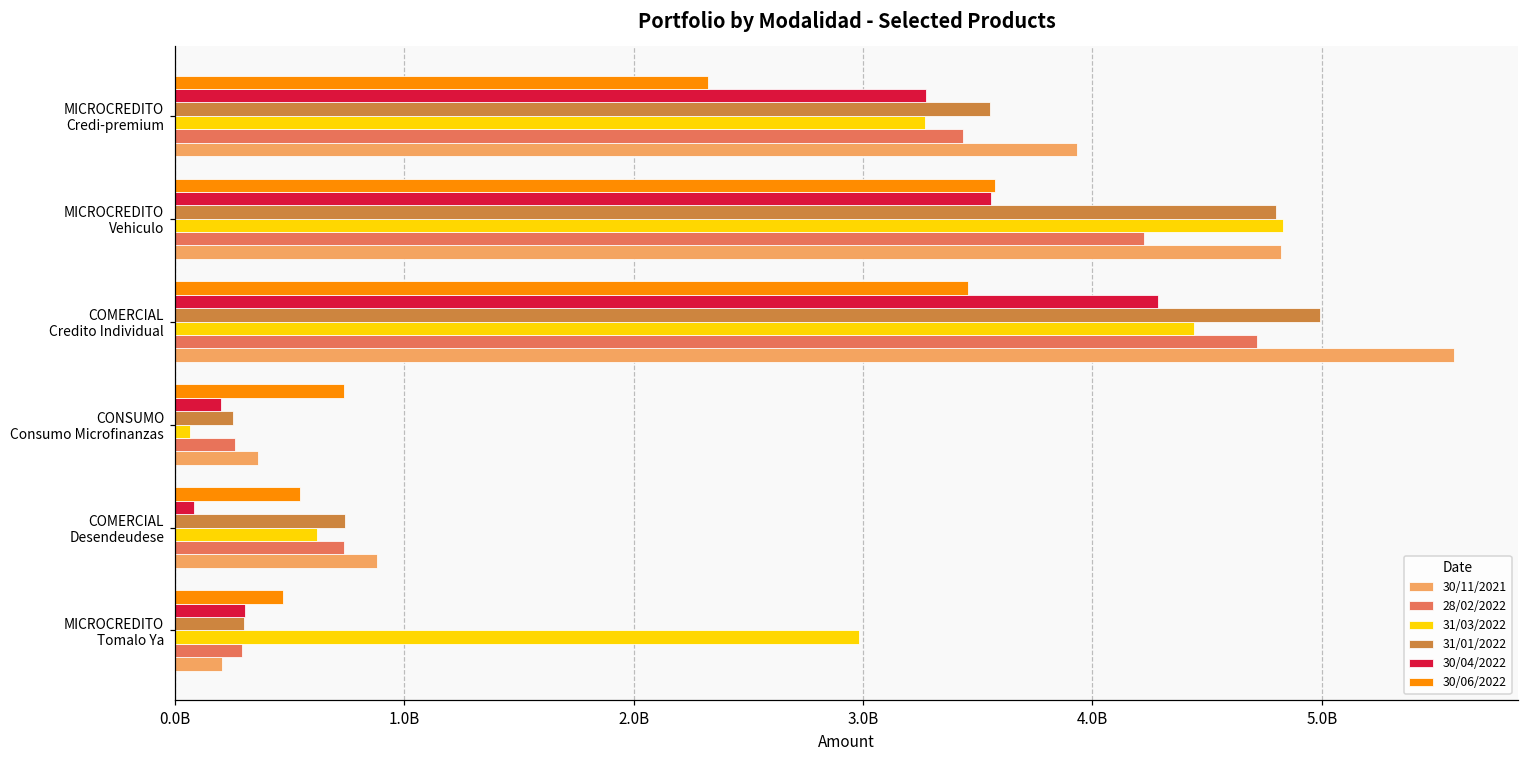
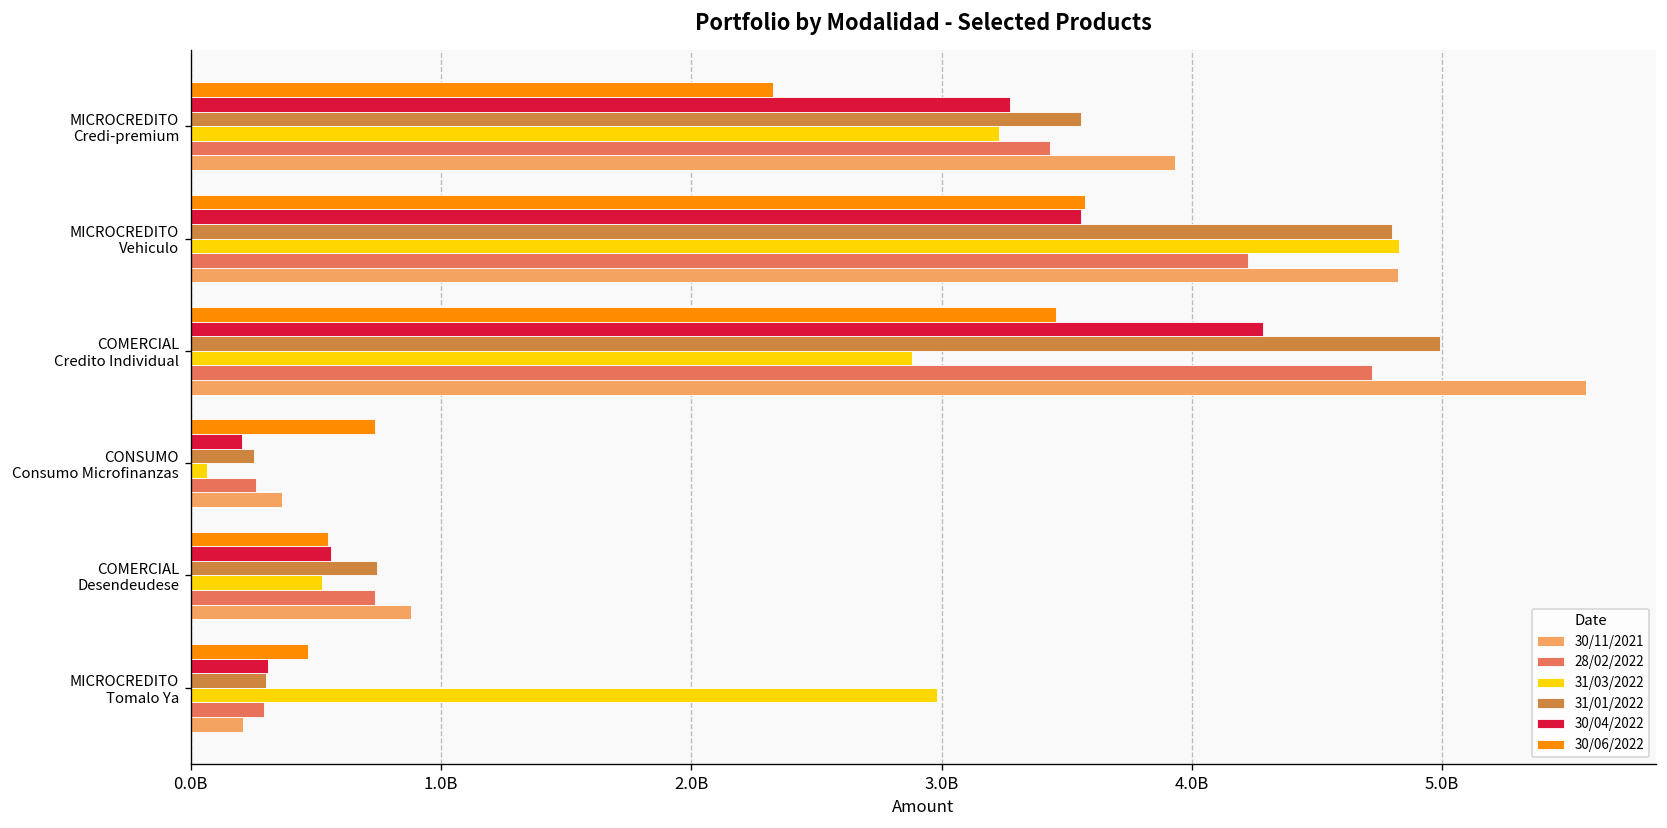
31/03/2022, MICROCREDITO Credi-premium: 3270000000 -> 3230000000
31/03/2022, COMERCIAL Credito Individual: 4440000000 -> 2880000000
30/04/2022, COMERCIAL Desendeudese: 80000000 -> 560000000
31/03/2022, COMERCIAL Desendeudese: 620000000 -> 530000000
